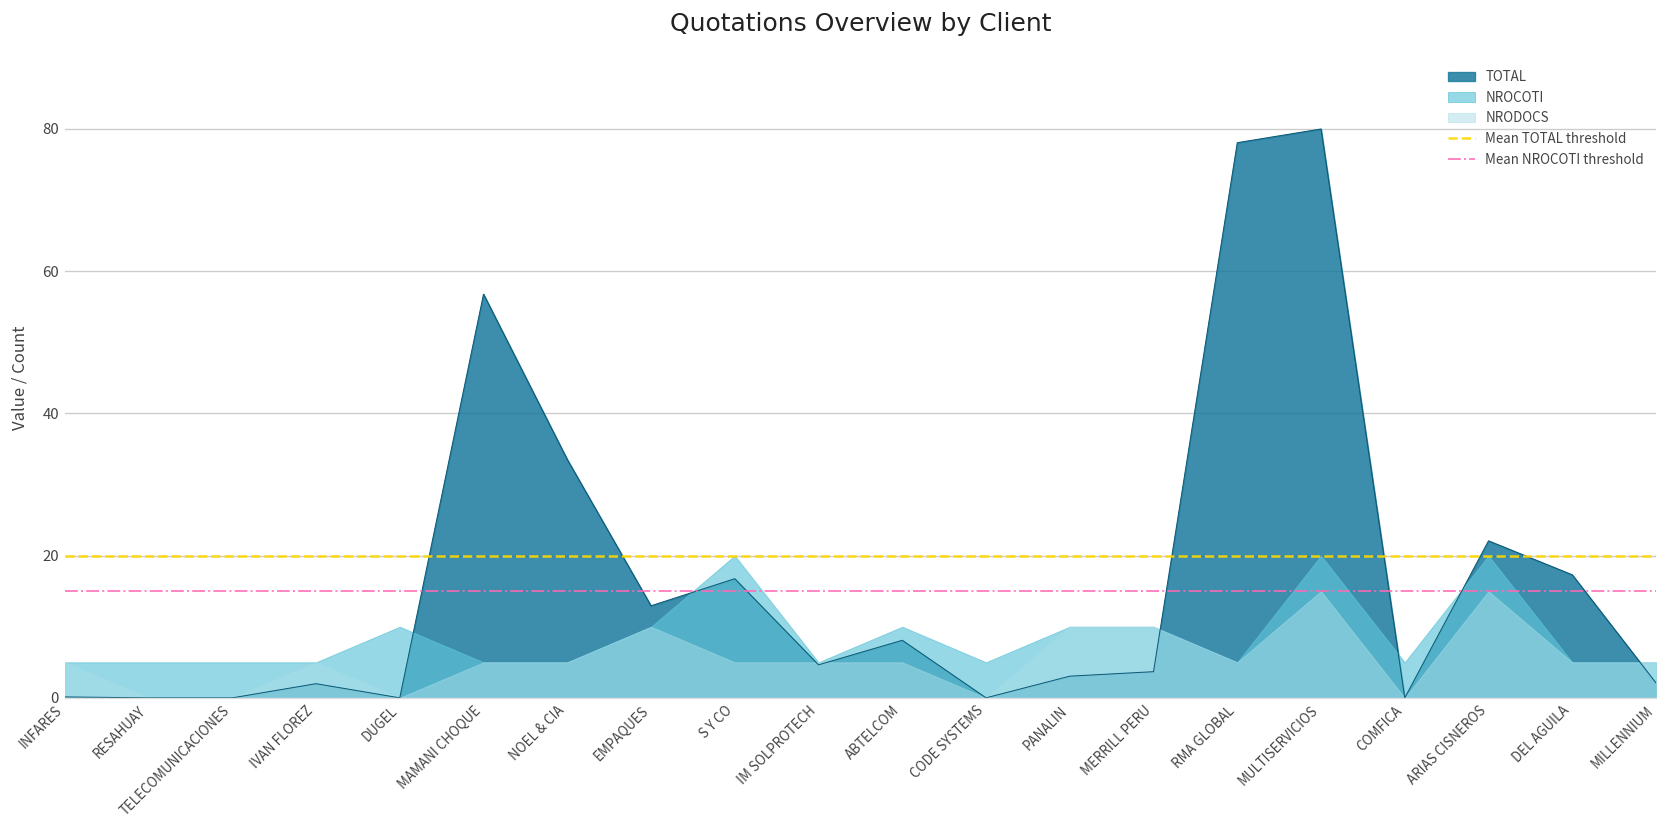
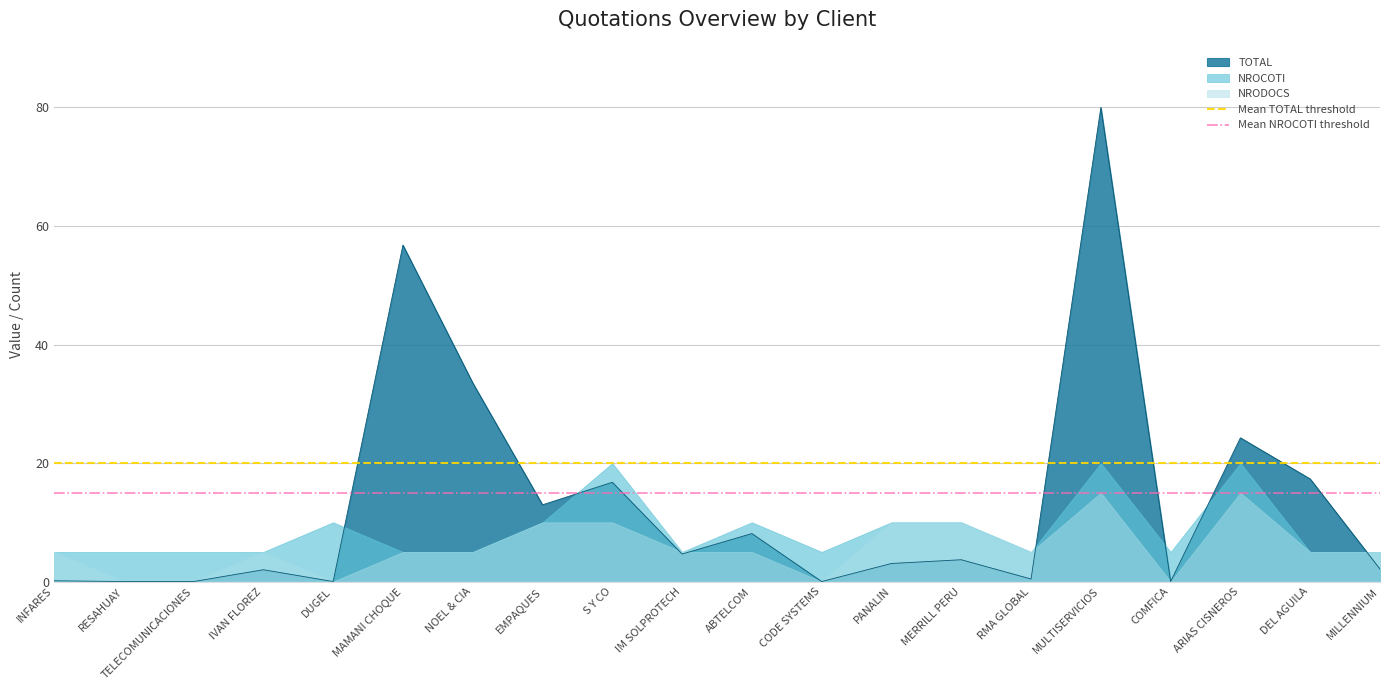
NRODOCS, S Y CO: 5 -> 10
TOTAL, RMA GLOBAL: 78 -> 0
TOTAL, ARIAS CISNEROS: 22 -> 24
